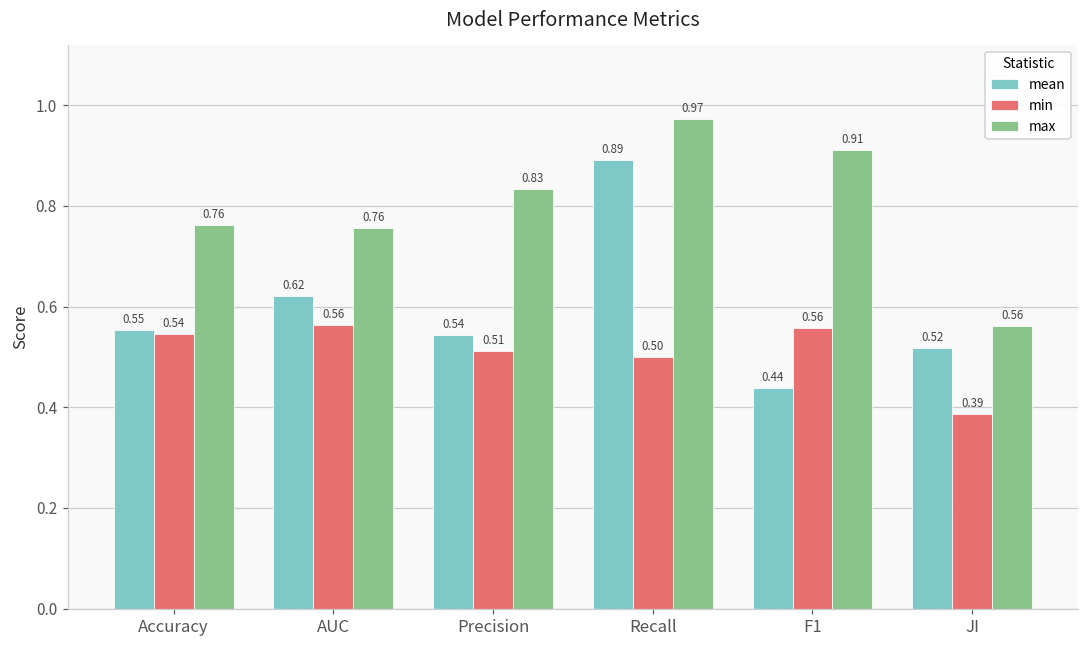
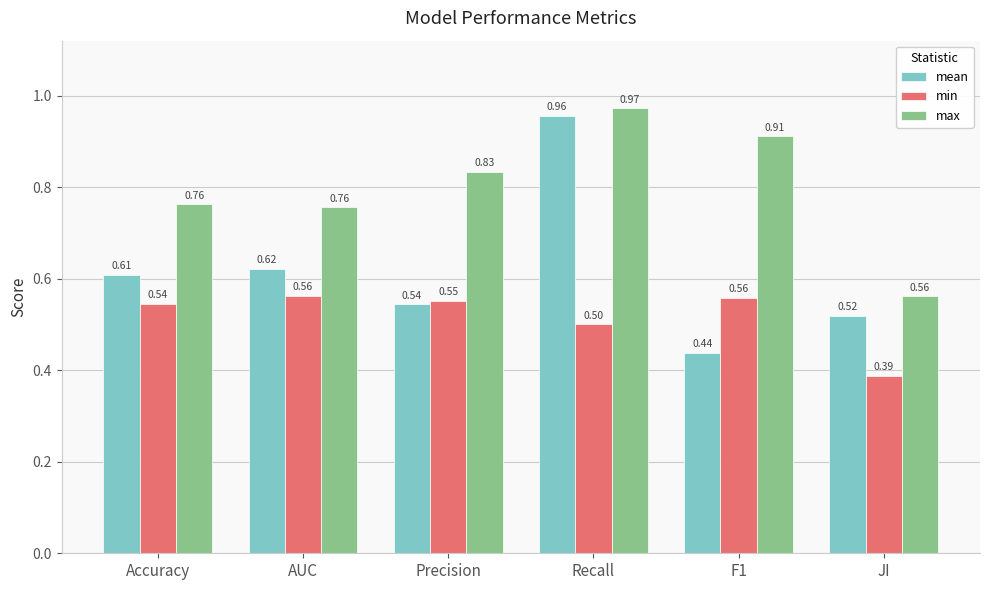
mean, Accuracy: 0.55 -> 0.61
min, Precision: 0.51 -> 0.55
mean, Recall: 0.89 -> 0.96
